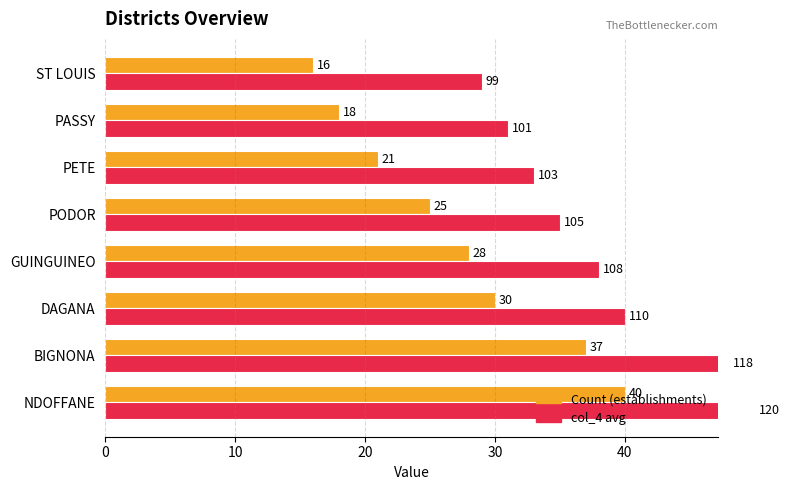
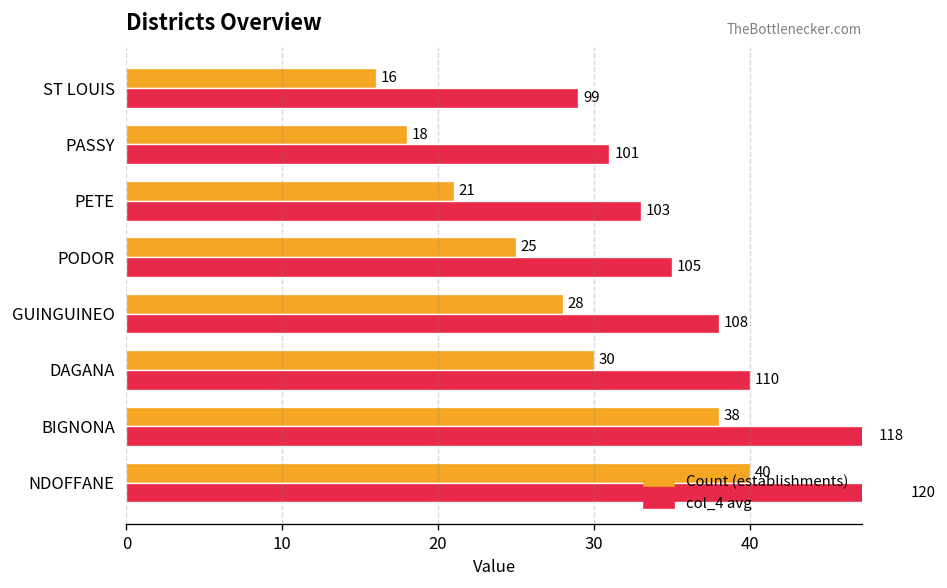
Count (establishments), BIGNONA: 37 -> 38
